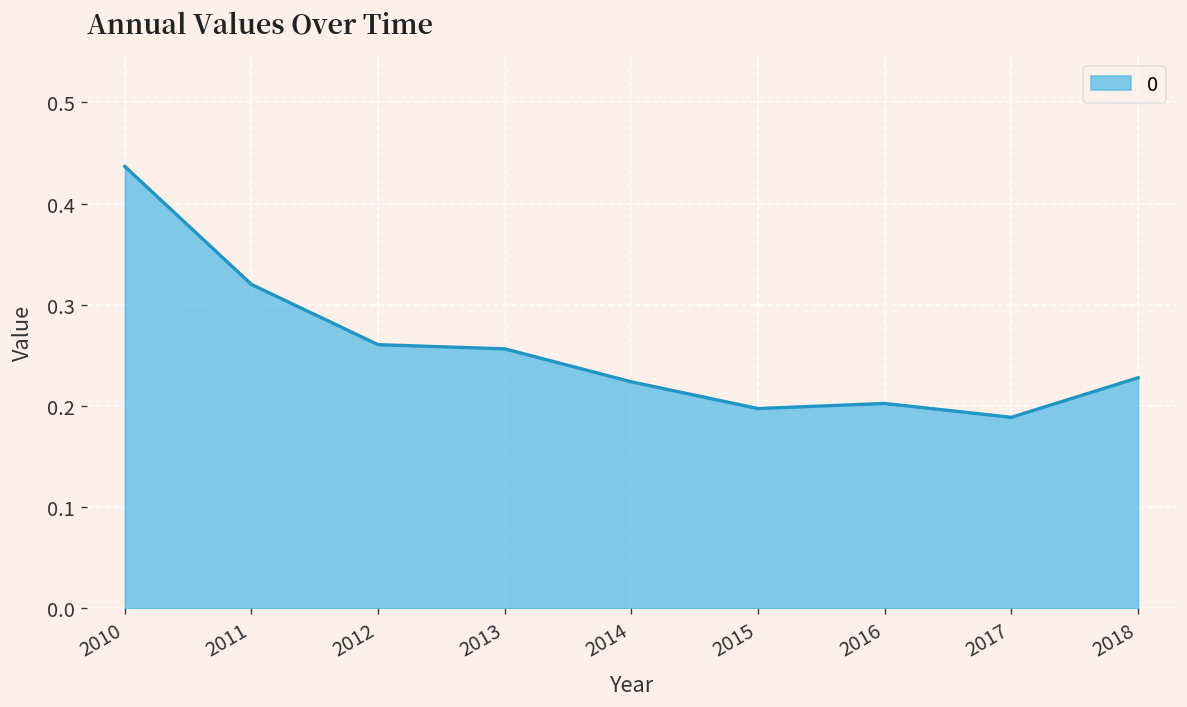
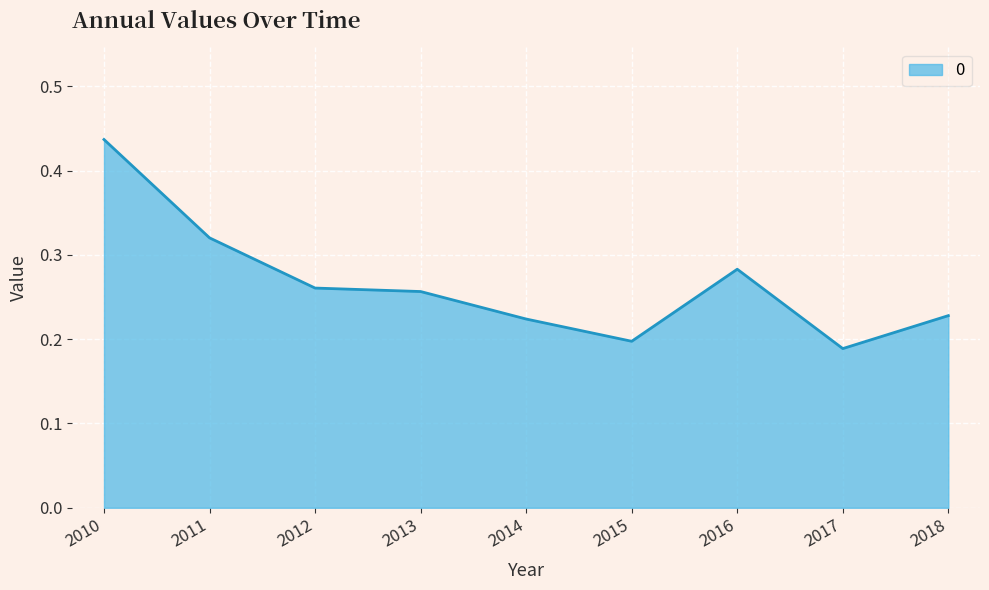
2016: 0.20 -> 0.28
